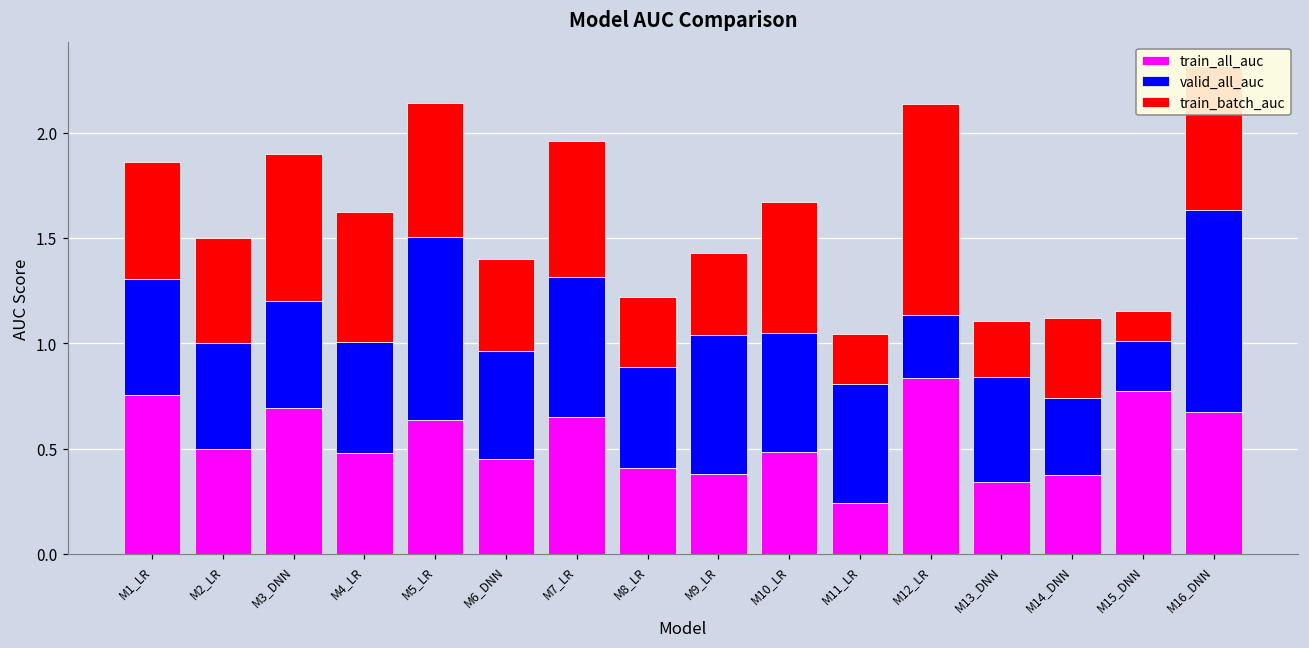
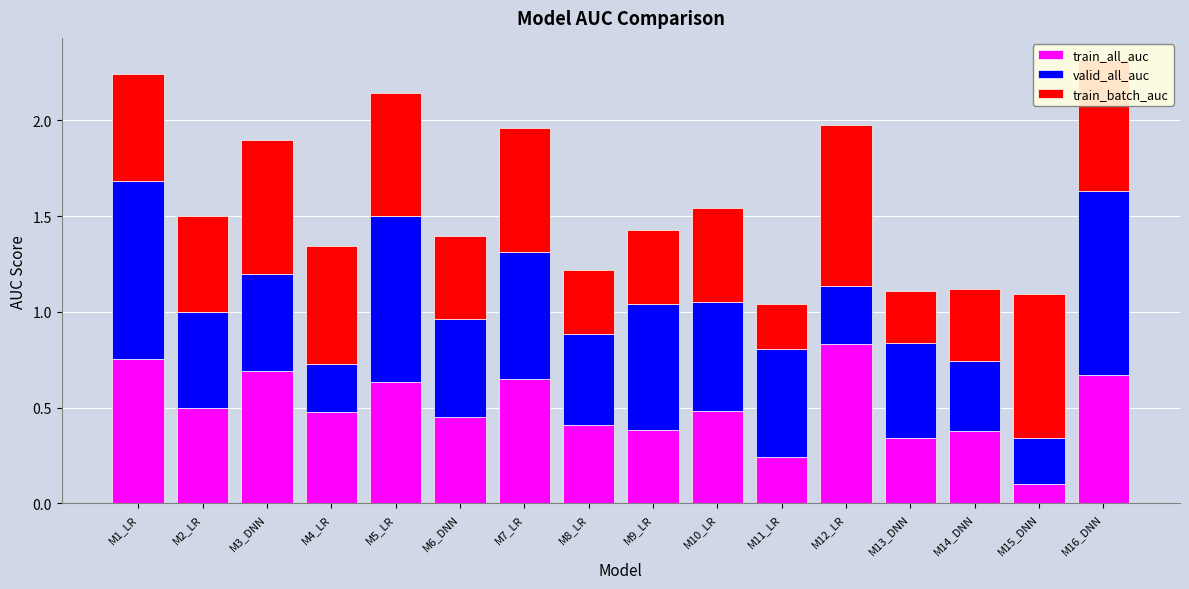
valid_all_auc, M1_LR: 0.55 -> 0.93
valid_all_auc, M4_LR: 0.53 -> 0.25
train_batch_auc, M10_LR: 0.62 -> 0.49
train_batch_auc, M12_LR: 1.00 -> 0.84
train_all_auc, M15_DNN: 0.77 -> 0.10
train_batch_auc, M15_DNN: 0.14 -> 0.75
